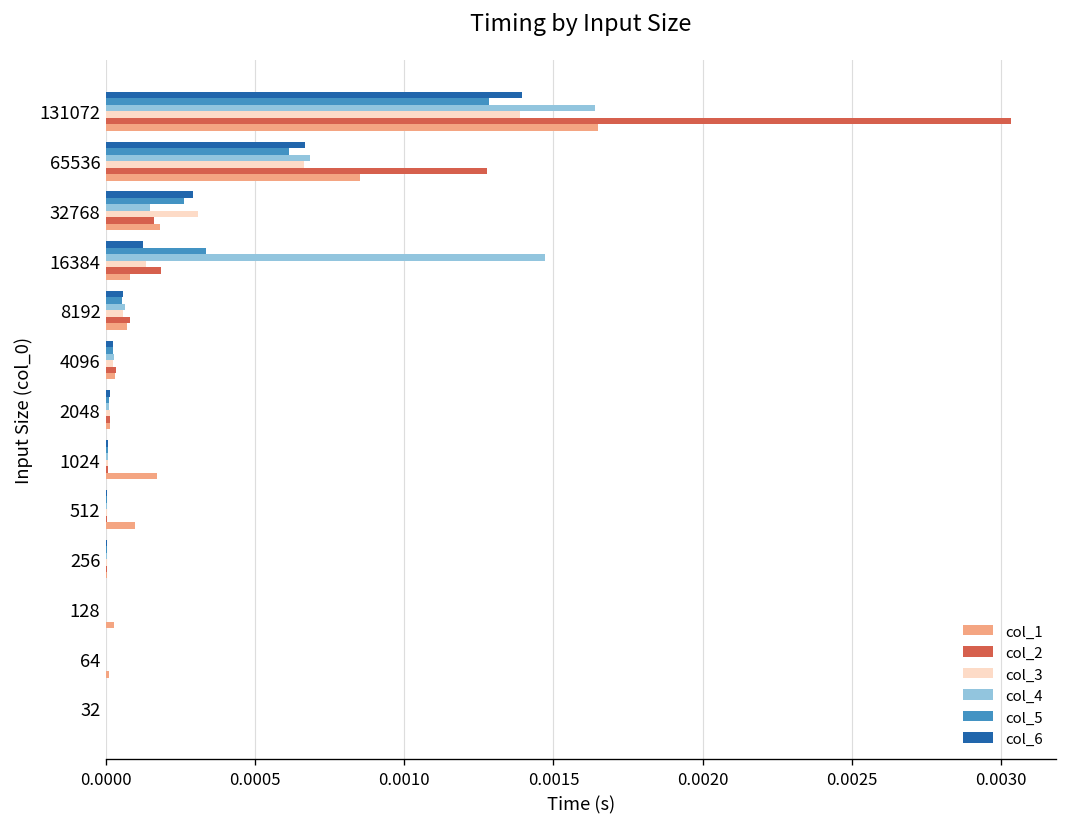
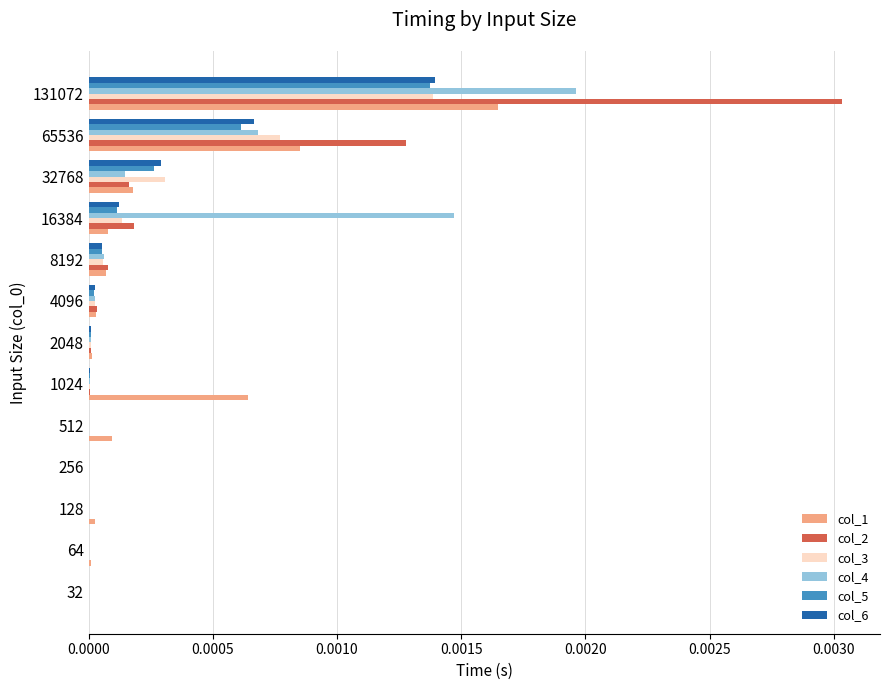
col_5, 131072: 0.00128 -> 0.00137
col_4, 131072: 0.00164 -> 0.00196
col_3, 65536: 0.00066 -> 0.00077
col_5, 16384: 0.00033 -> 0.00012
col_1, 1024: 0.00017 -> 0.00064
